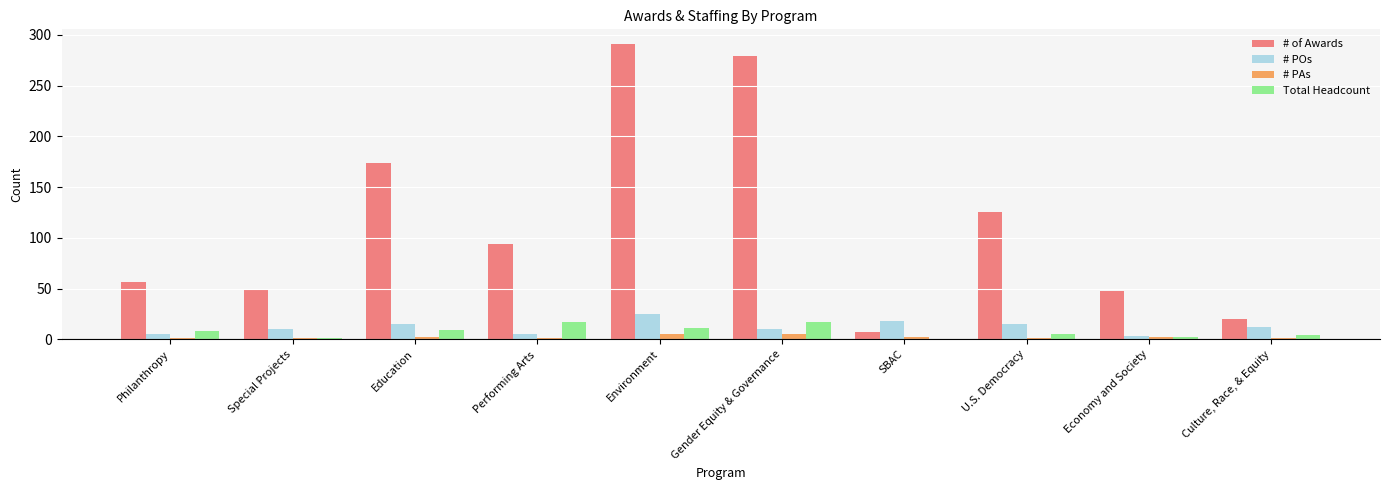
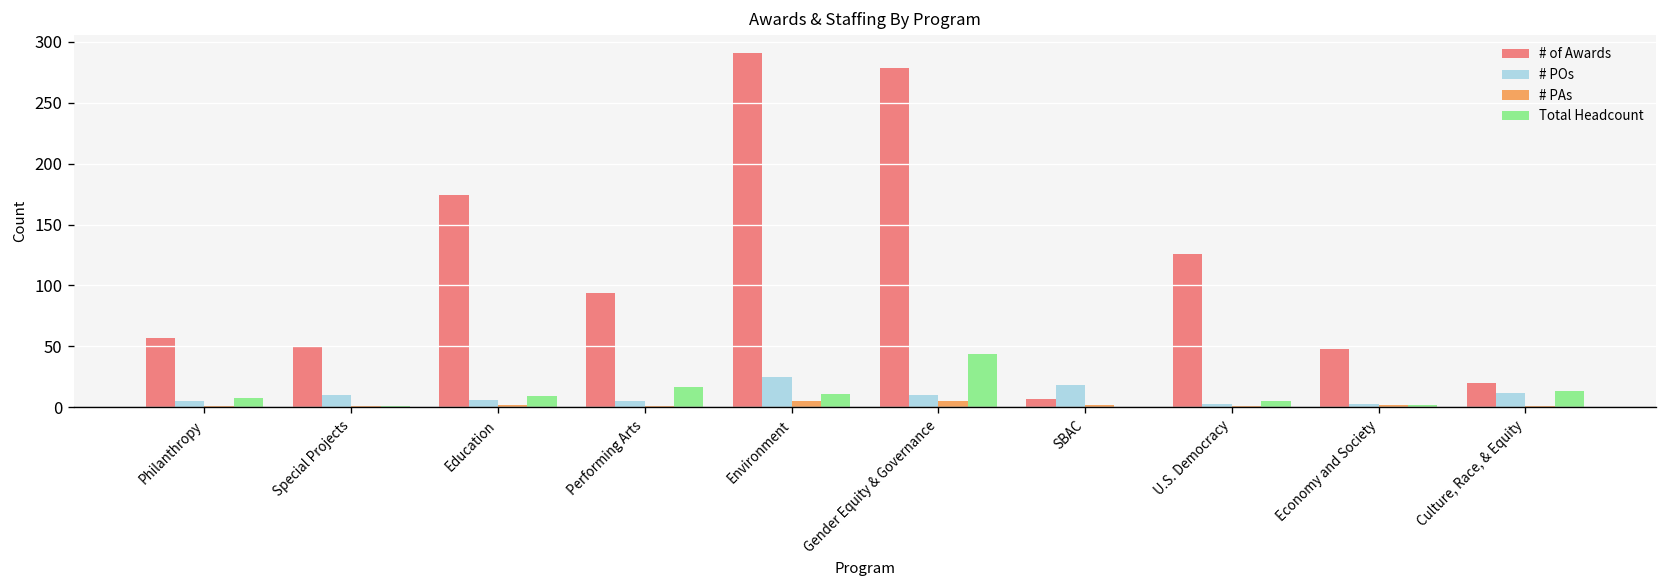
# POs, Education: 15 -> 6
Total Headcount, Gender Equity & Governance: 17 -> 44
# POs, U.S. Democracy: 15 -> 3
Total Headcount, Culture, Race, & Equity: 4 -> 13
